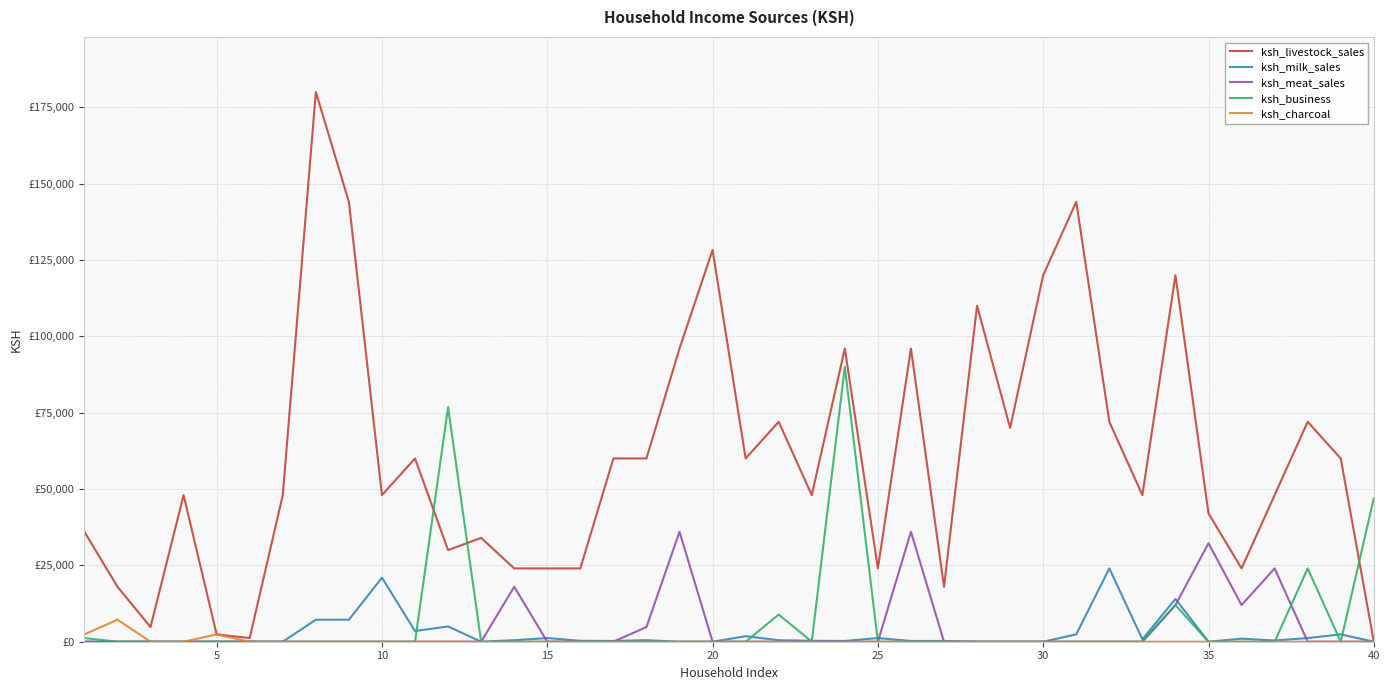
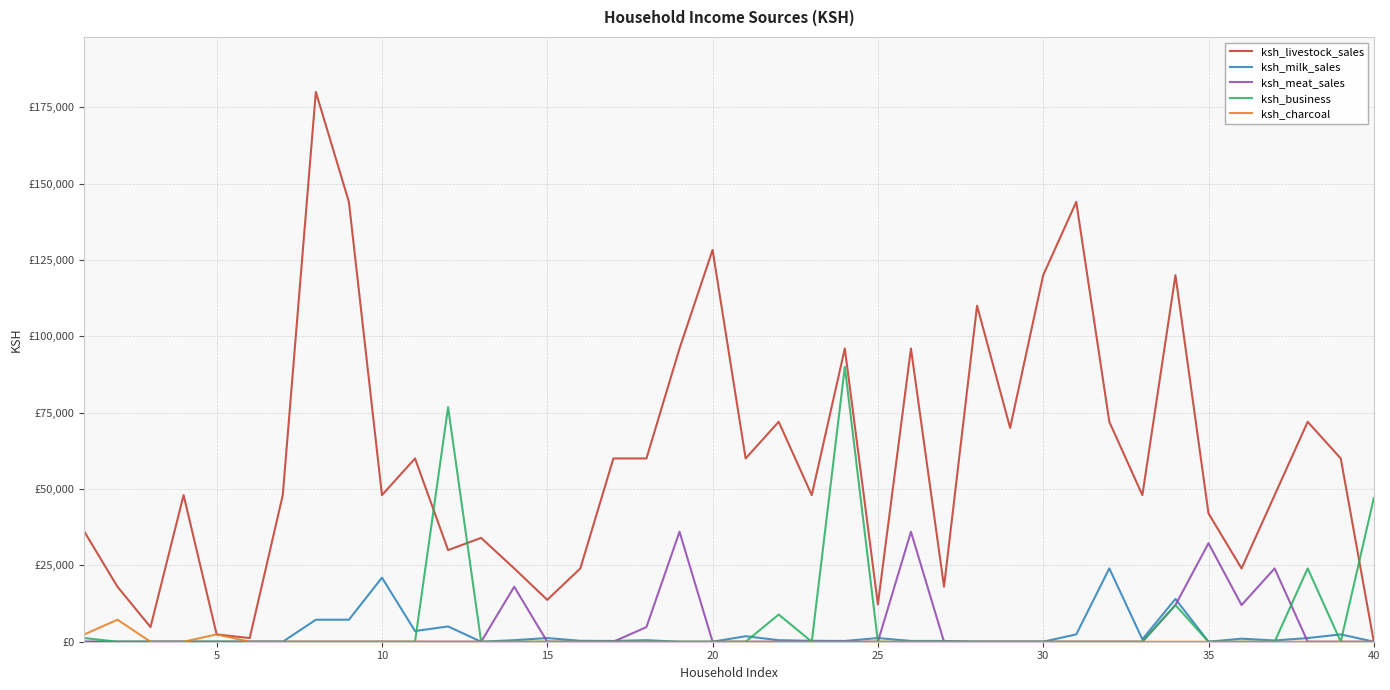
ksh_livestock_sales, 15: £24,000 -> £14,000
ksh_livestock_sales, 25: £24,000 -> £12,000
